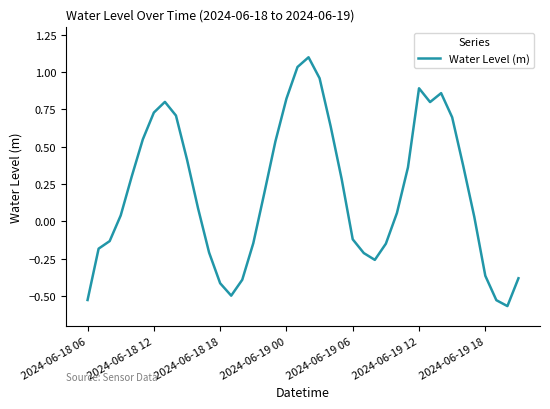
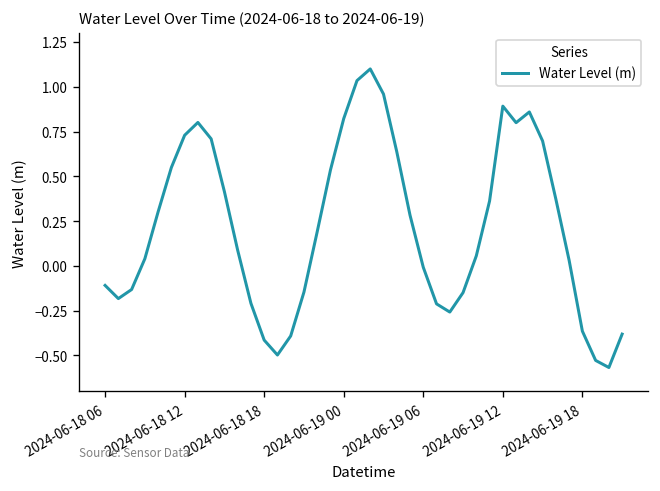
2024-06-18 06: -0.53 -> -0.11
2024-06-19 06: -0.12 -> -0.01
